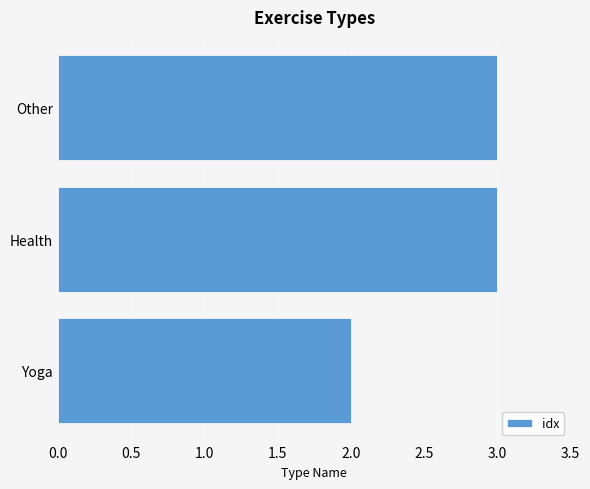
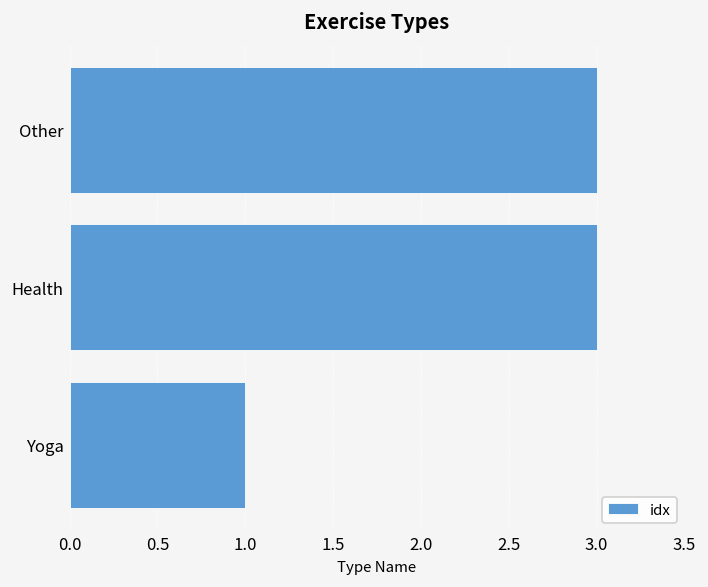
Yoga: 2 -> 1
